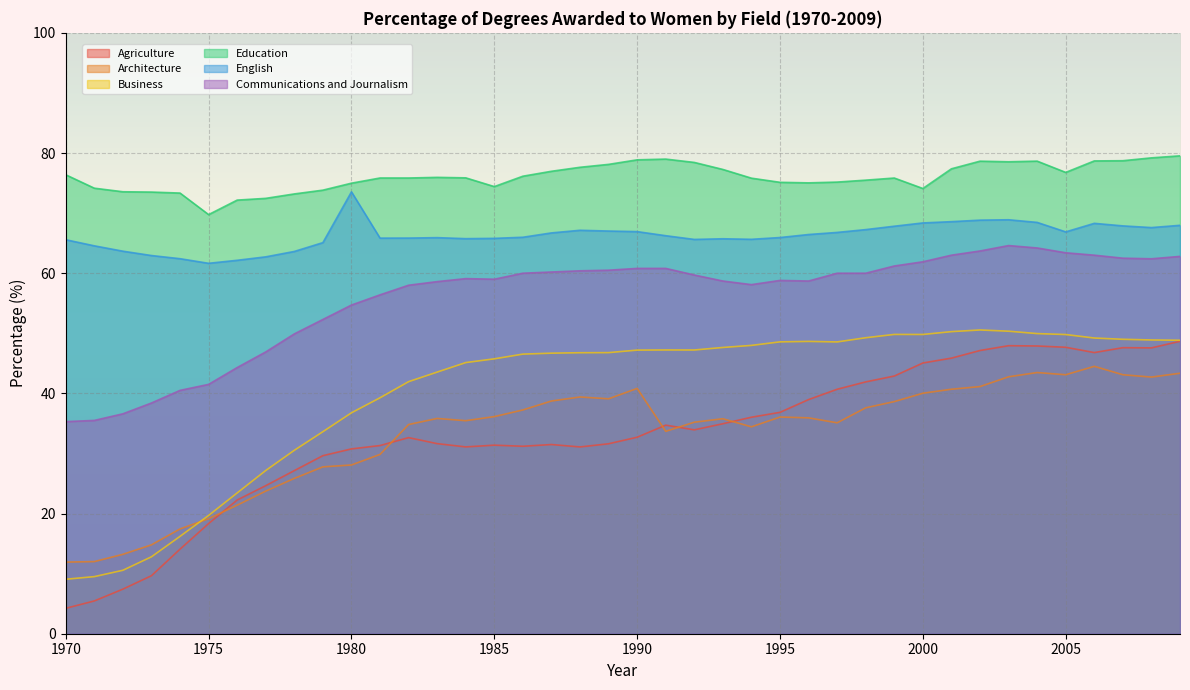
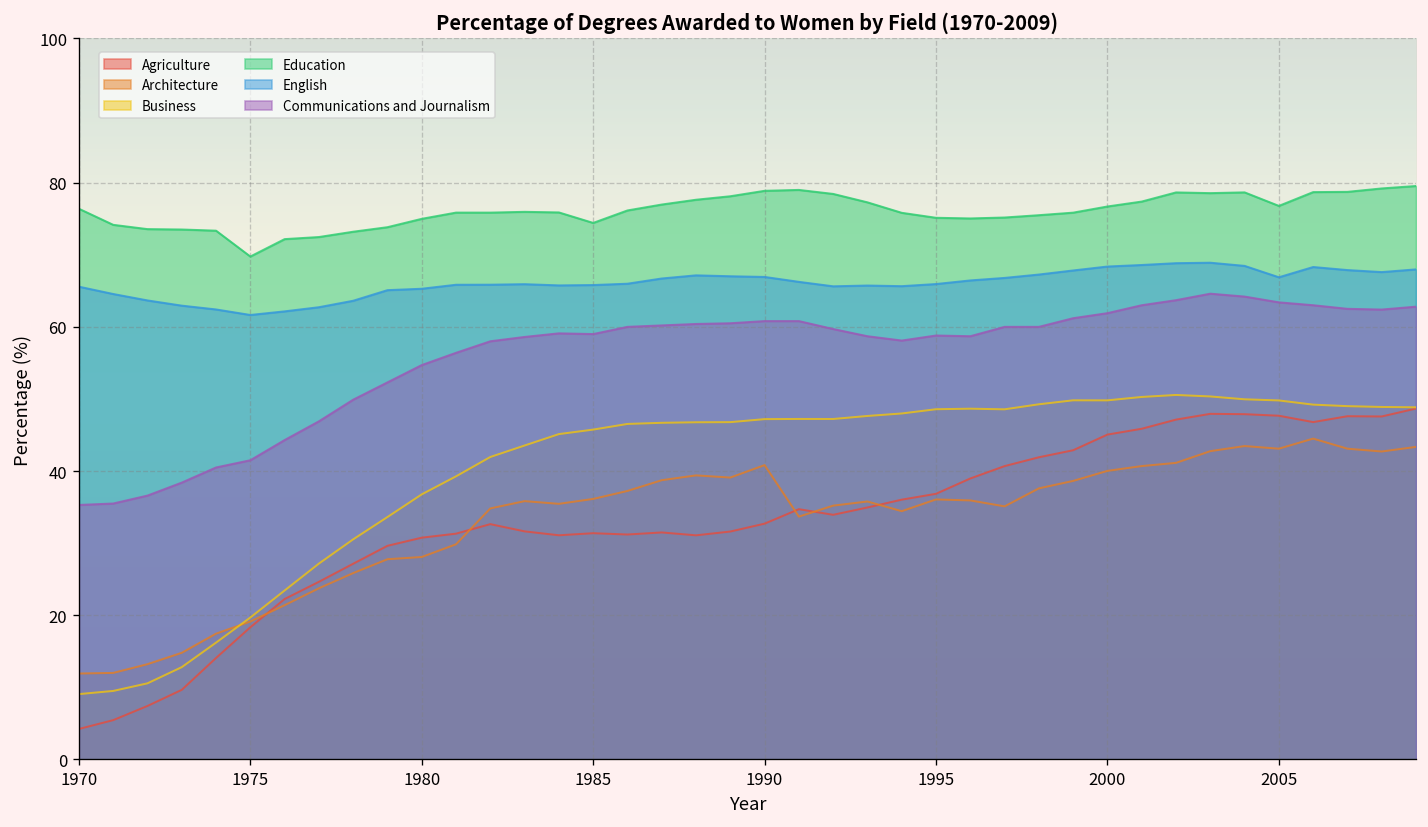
English, 1980: 74 -> 65
Education, 2000: 74 -> 77
